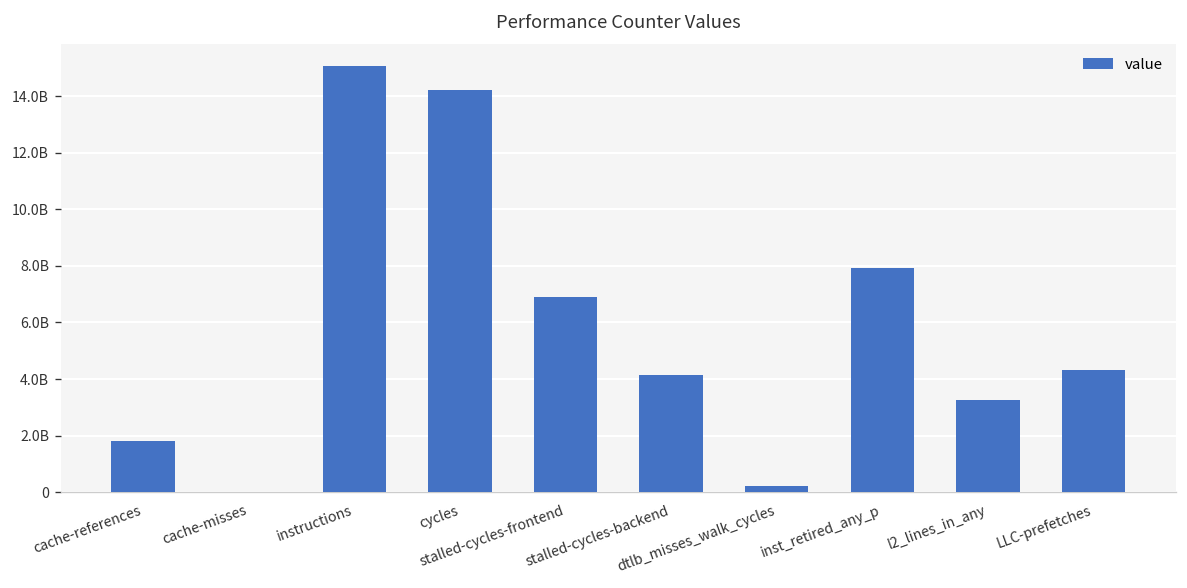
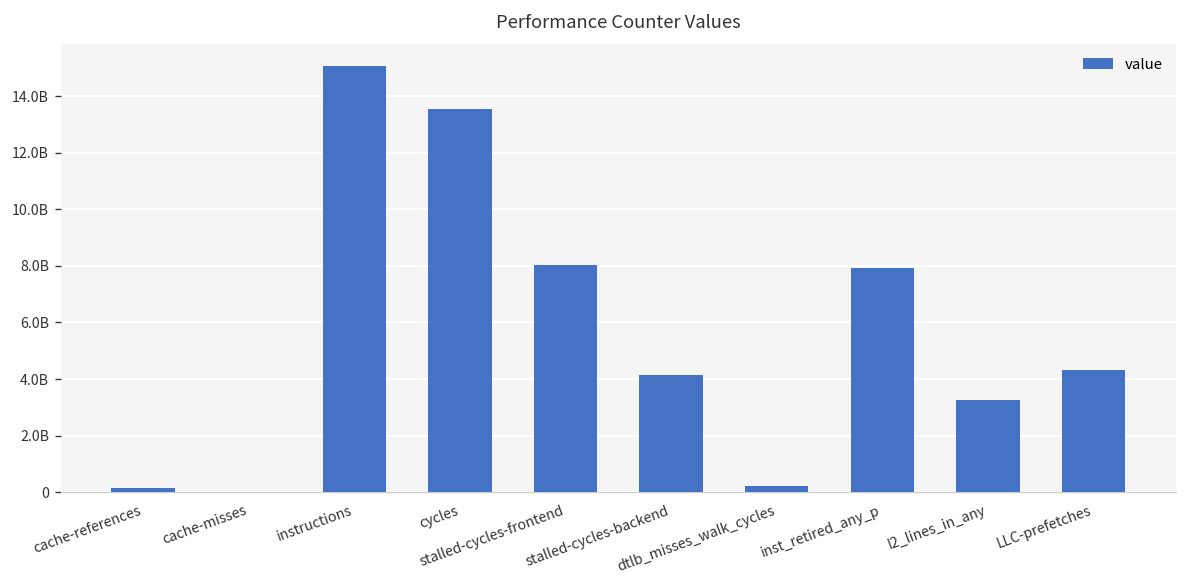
cache-references: 1800000000 -> 100000000
cycles: 14200000000 -> 13600000000
stalled-cycles-frontend: 6900000000 -> 8000000000
